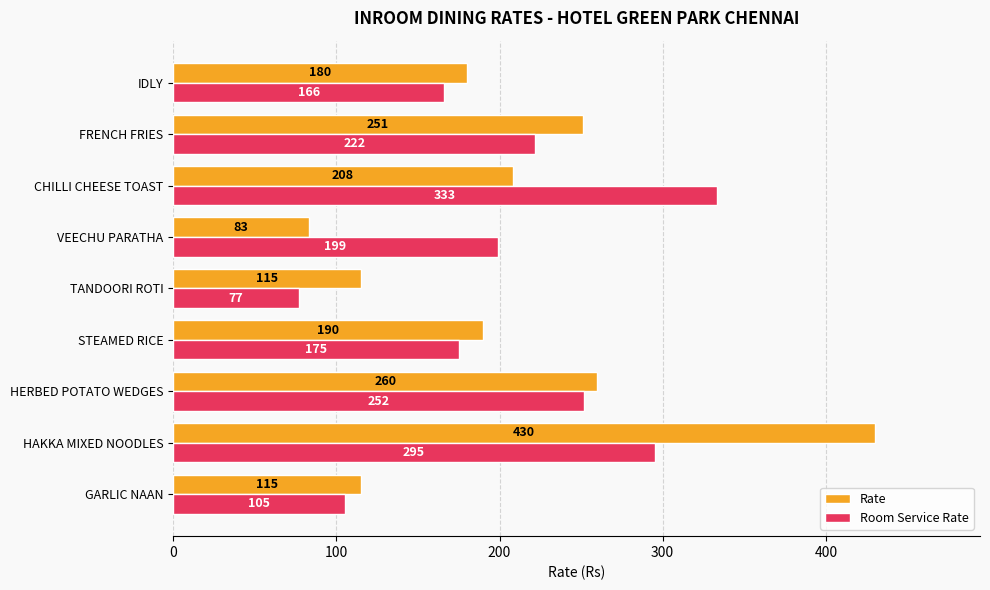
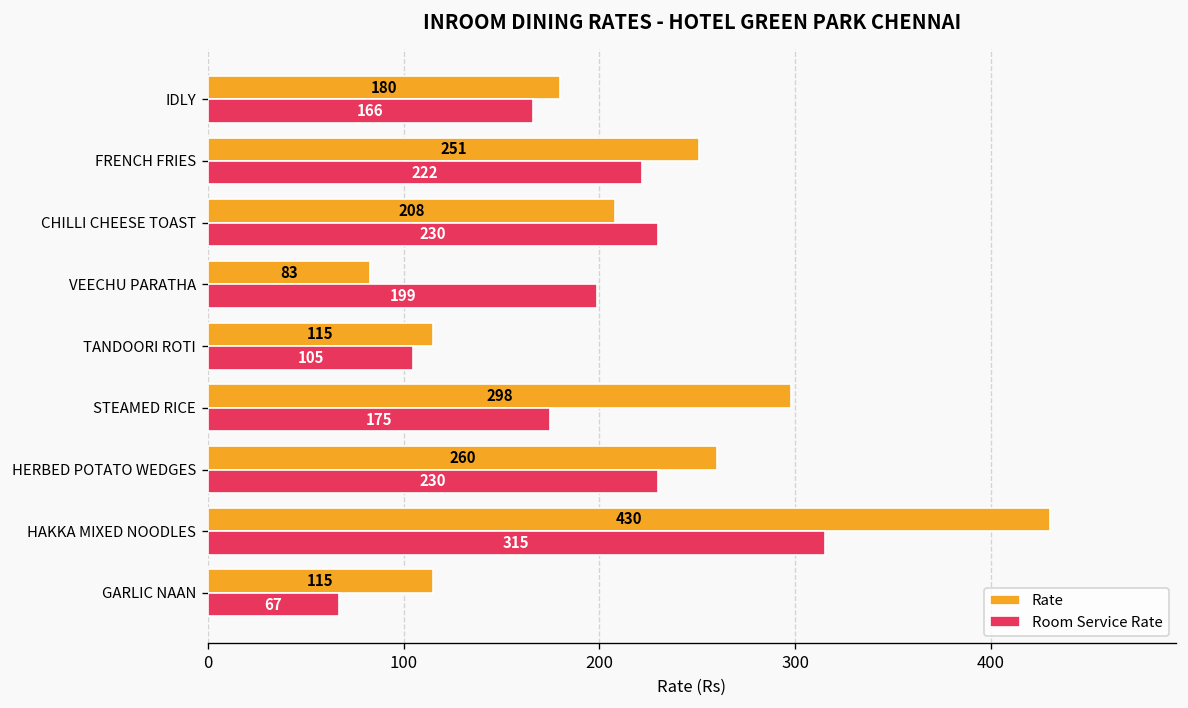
Room Service Rate, CHILLI CHEESE TOAST: 333 -> 230
Room Service Rate, TANDOORI ROTI: 77 -> 105
Rate, STEAMED RICE: 190 -> 298
Room Service Rate, HERBED POTATO WEDGES: 252 -> 230
Room Service Rate, HAKKA MIXED NOODLES: 295 -> 315
Room Service Rate, GARLIC NAAN: 105 -> 67
